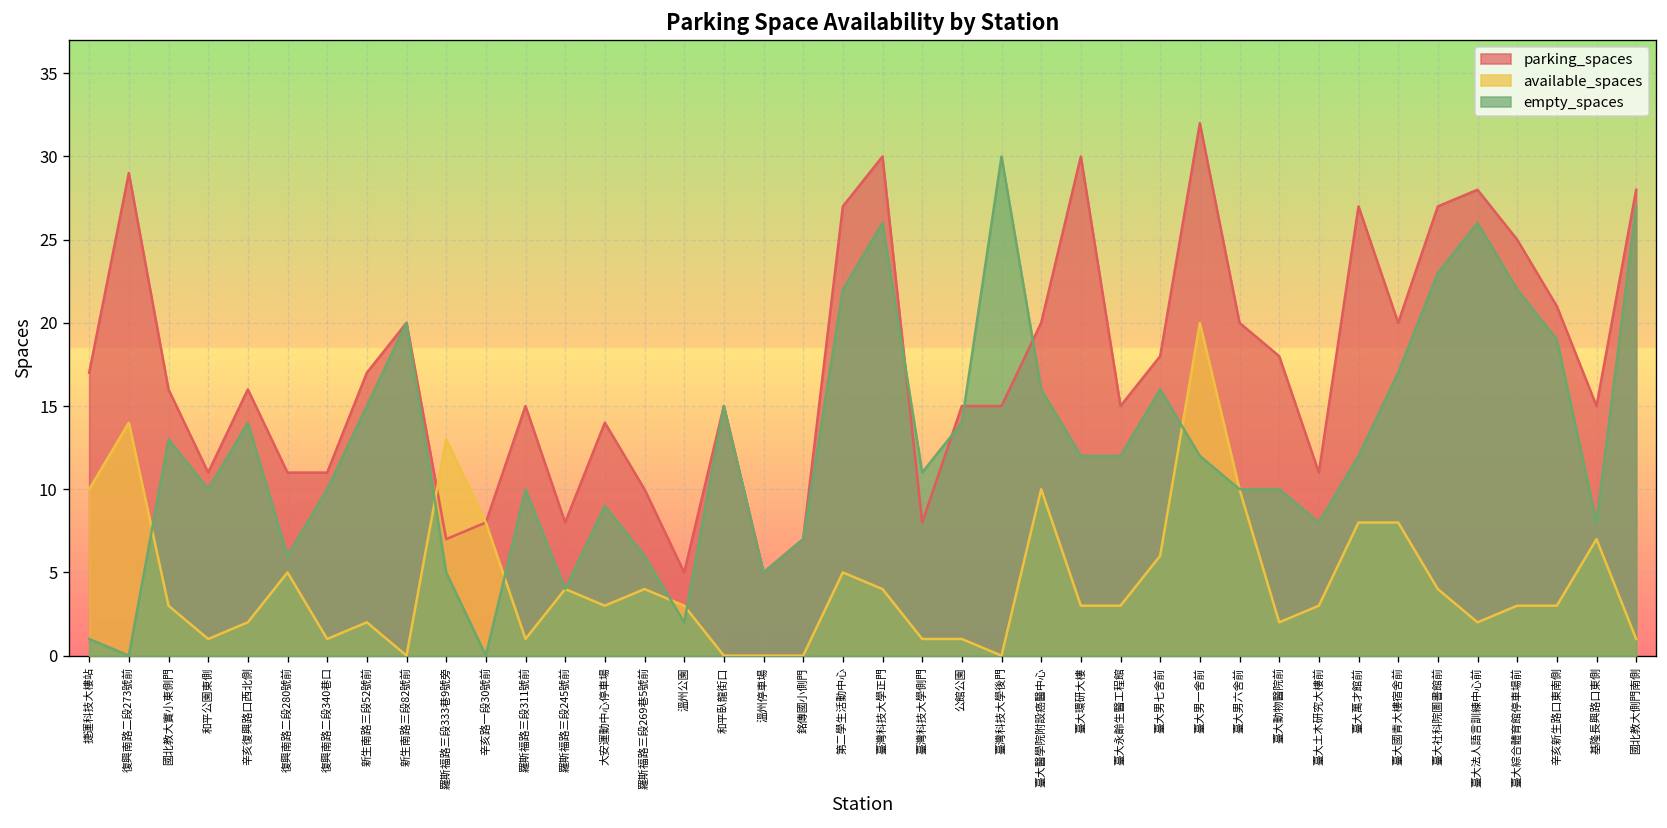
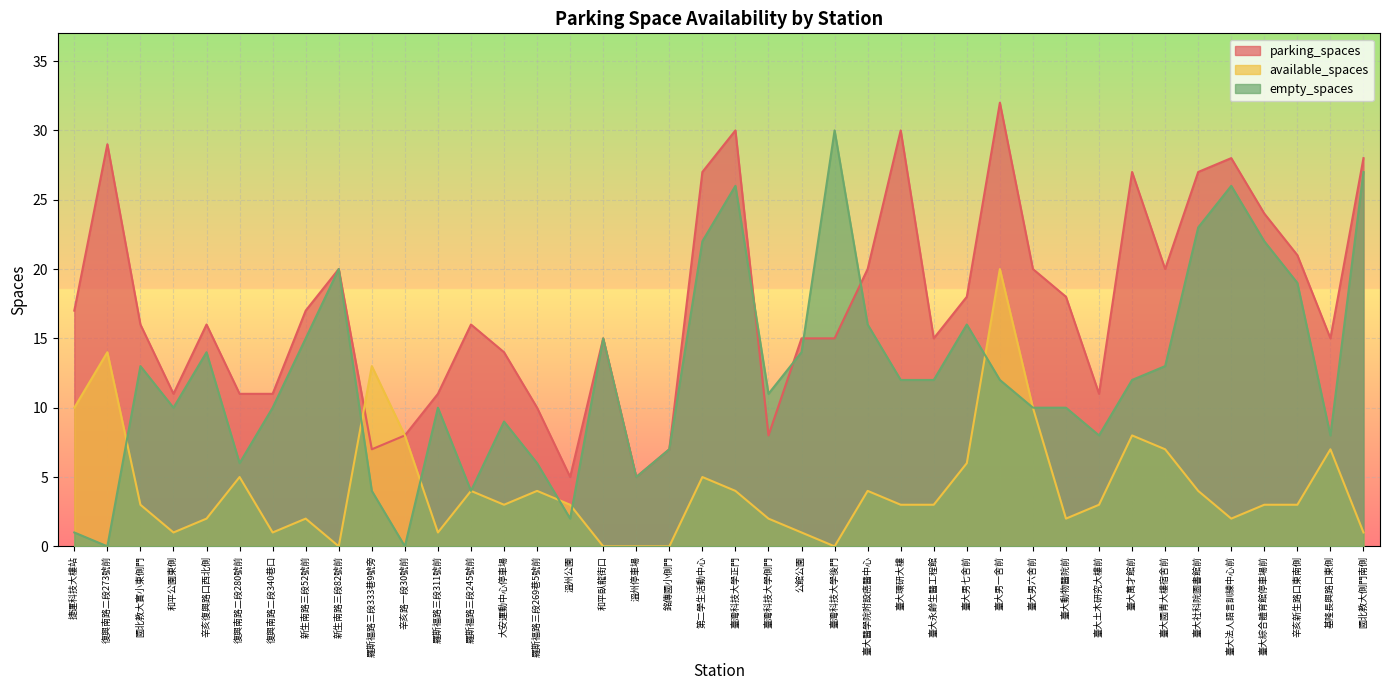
empty_spaces, 羅斯福路三段333巷9號旁: 5 -> 4
parking_spaces, 羅斯福路三段311號前: 15 -> 11
parking_spaces, 羅斯福路三段245號前: 8 -> 16
available_spaces, 臺灣科技大學側門: 1 -> 2
available_spaces, 臺大醫學院附設癌醫中心: 10 -> 4
available_spaces, 臺大國青大樓宿舍前: 8 -> 7
empty_spaces, 臺大國青大樓宿舍前: 17 -> 13
parking_spaces, 臺大綜合體育館停車場前: 25 -> 24
